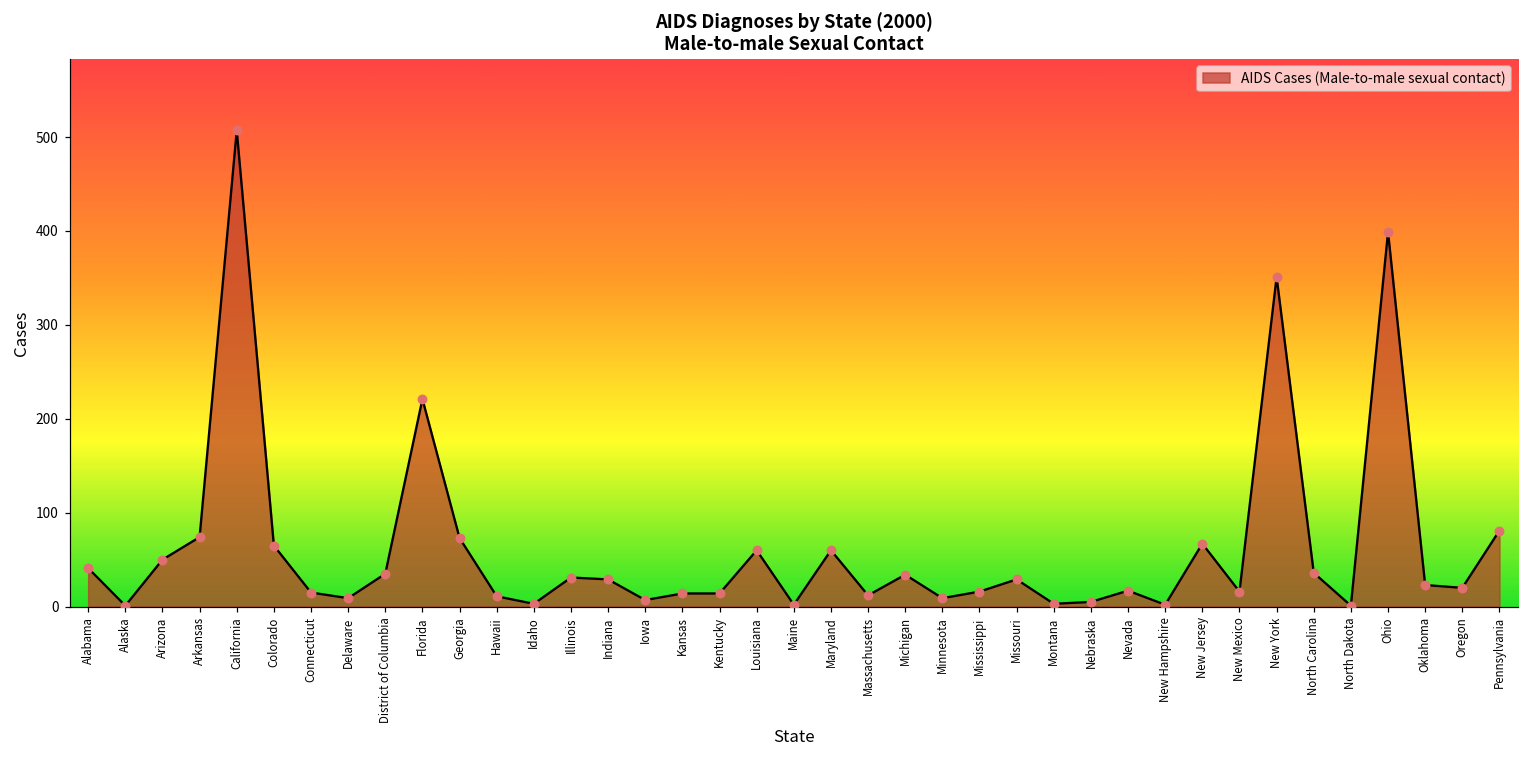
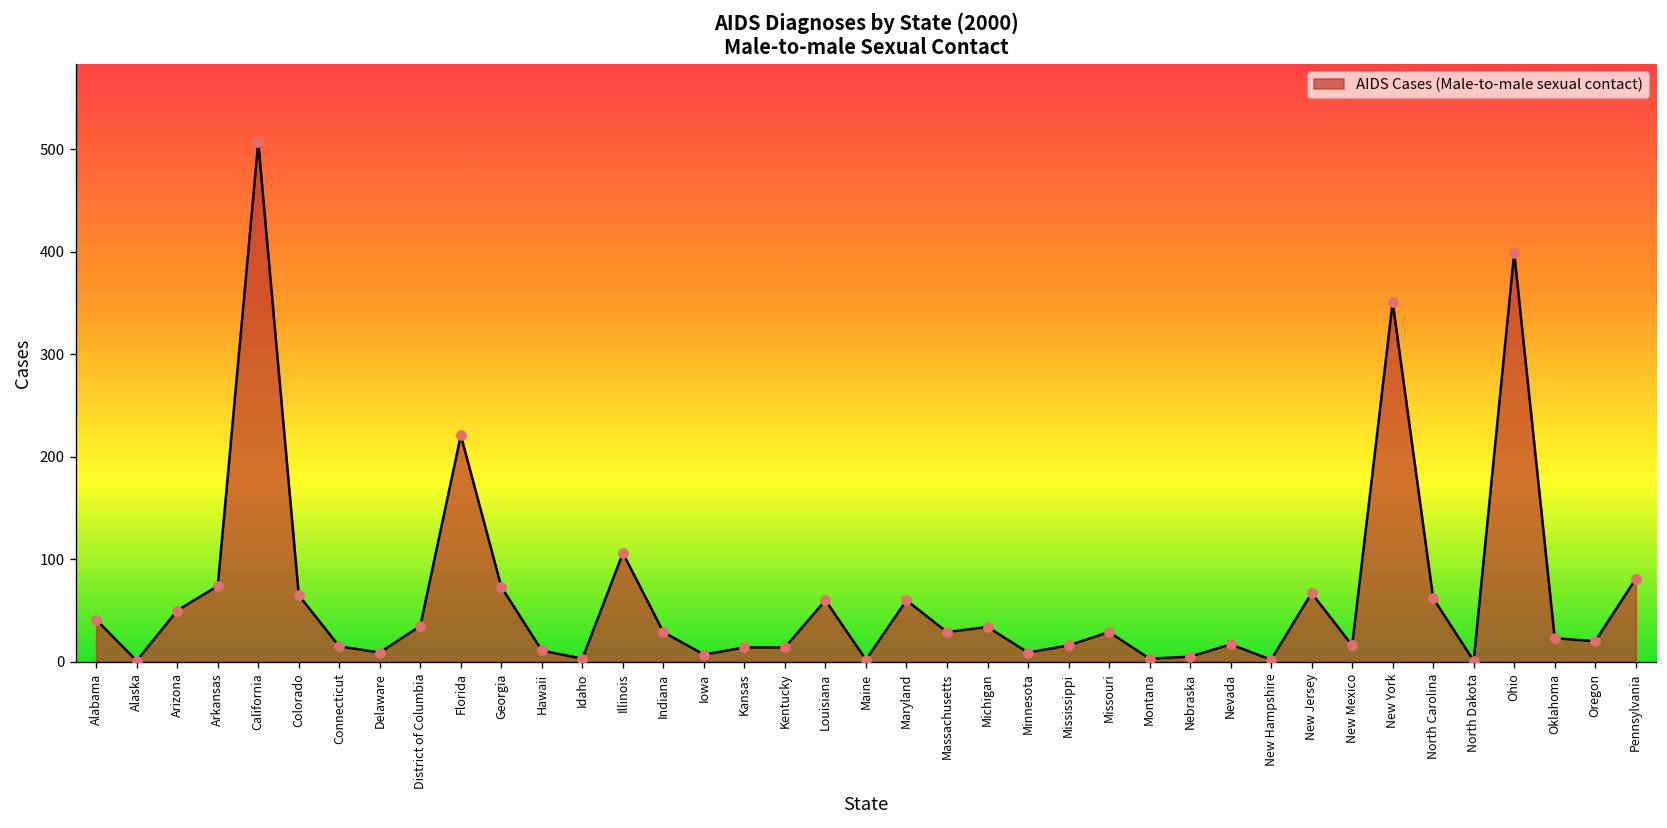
Illinois: 30 -> 110
Massachusetts: 10 -> 30
North Carolina: 40 -> 60
